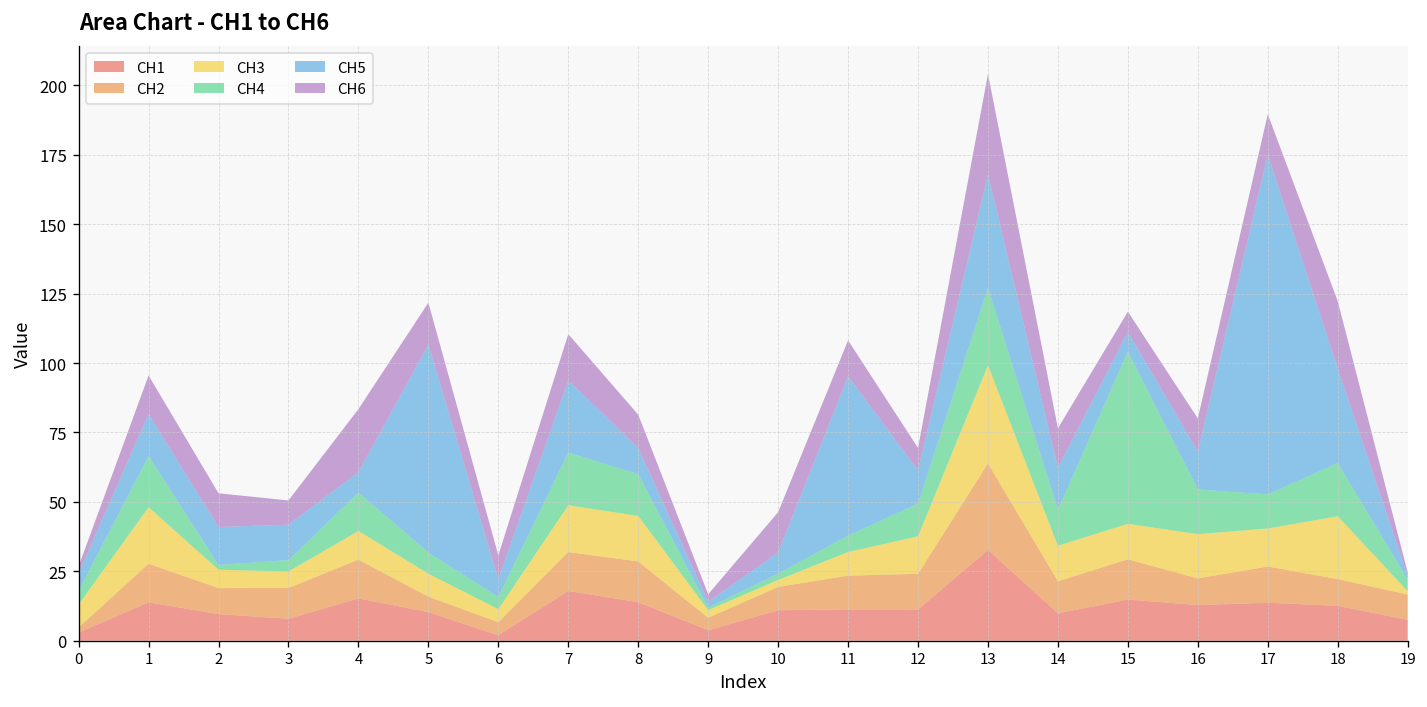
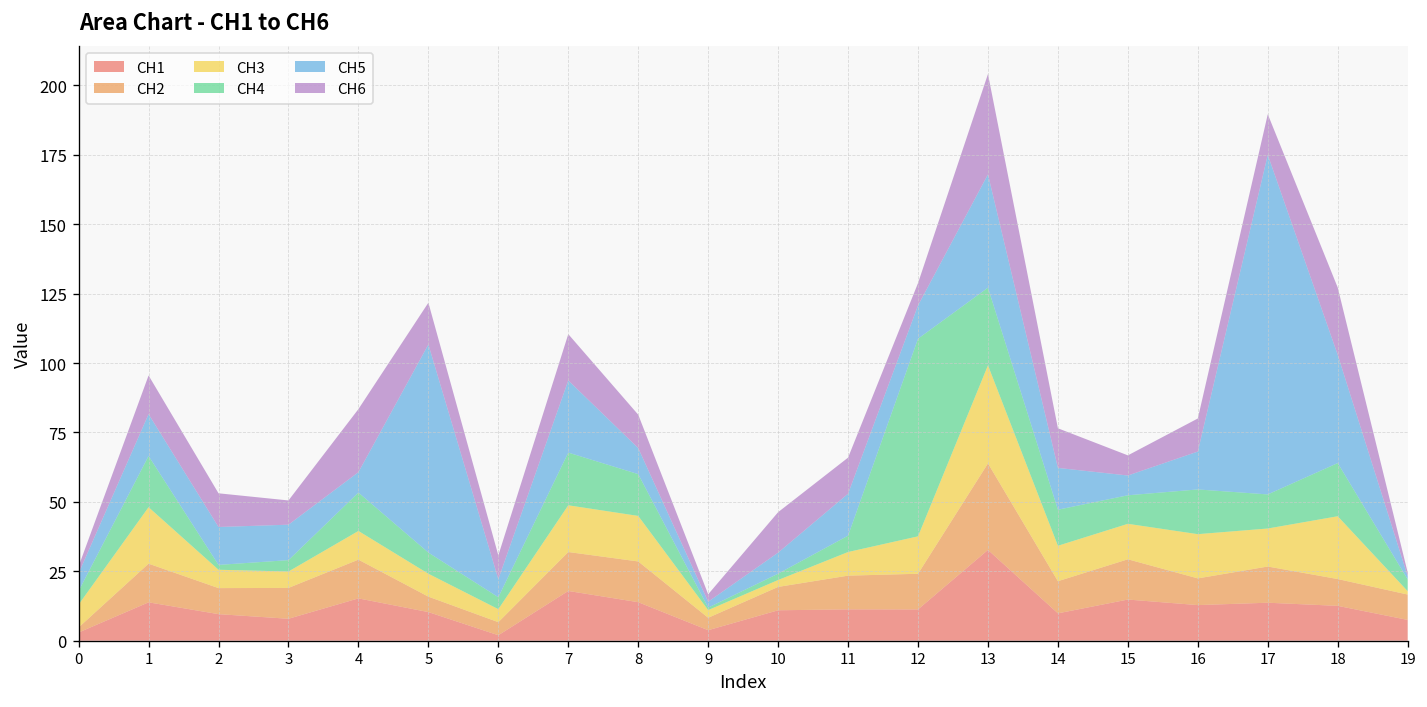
CH5, 11: 57 -> 15
CH4, 12: 12 -> 71
CH4, 15: 62 -> 10
CH5, 18: 34 -> 39
